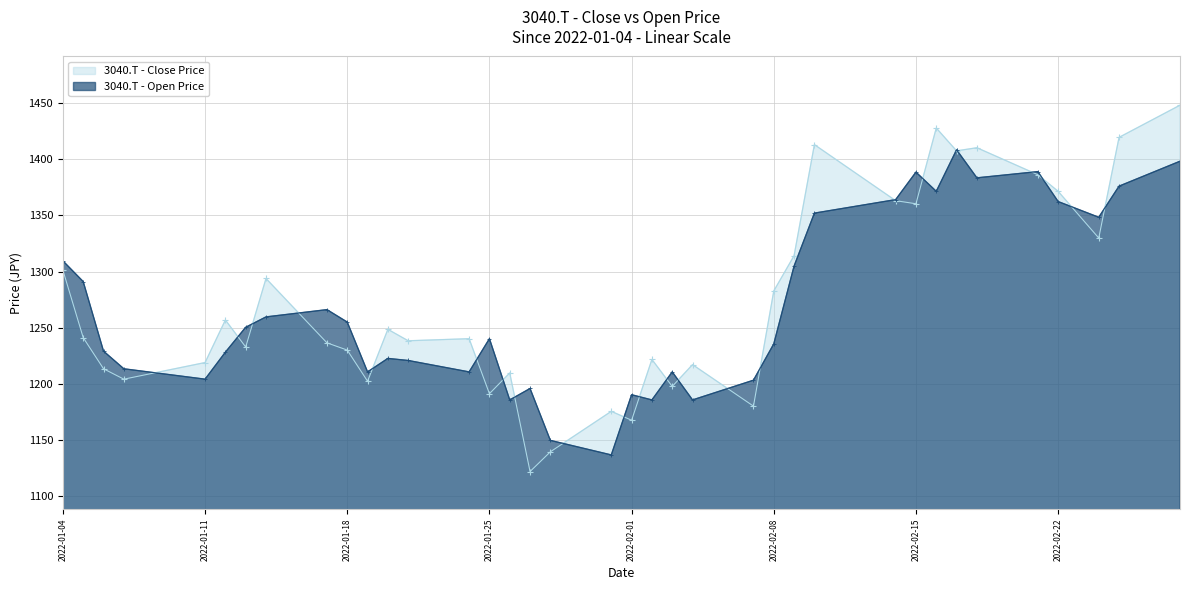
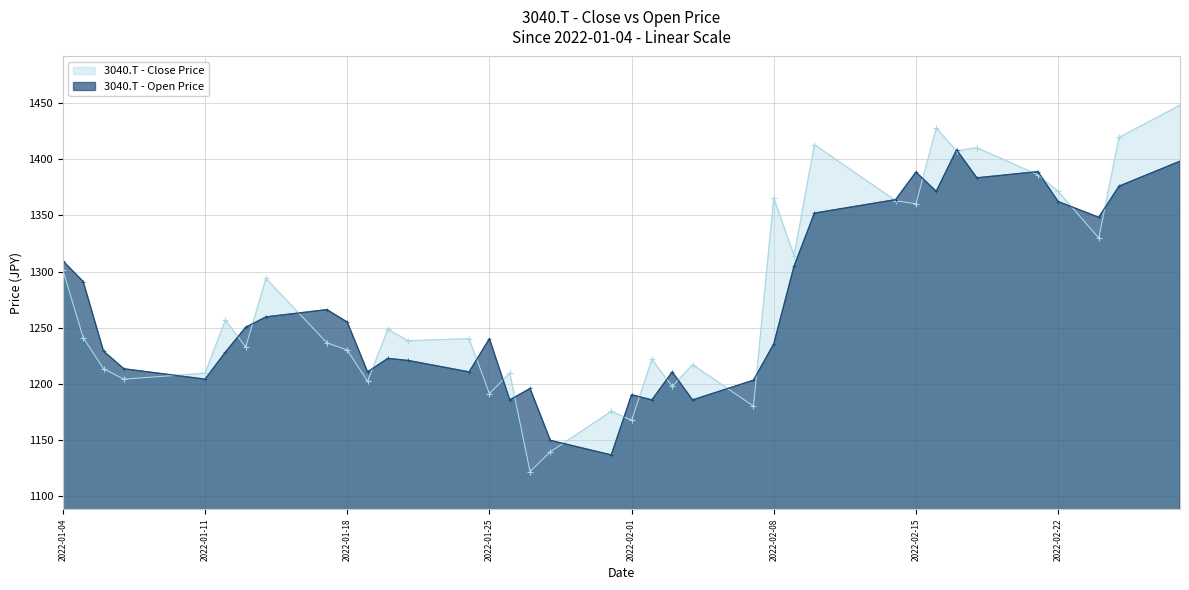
3040.T - Close Price, 2022-01-11: 1219 -> 1209
3040.T - Close Price, 2022-02-08: 1283 -> 1366
